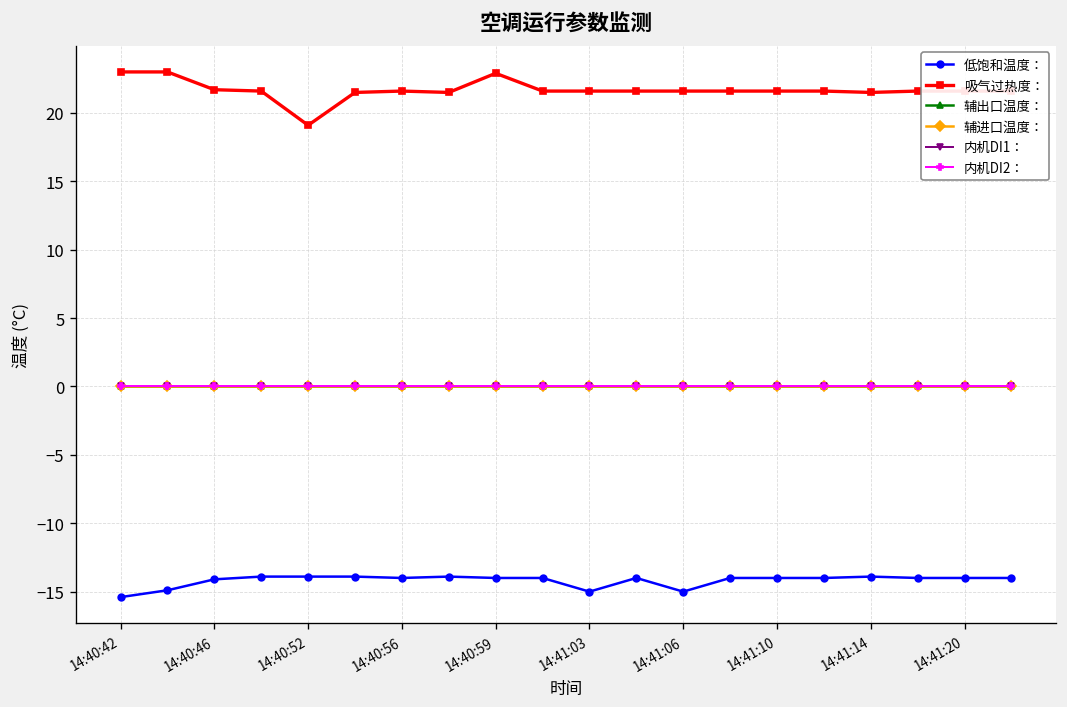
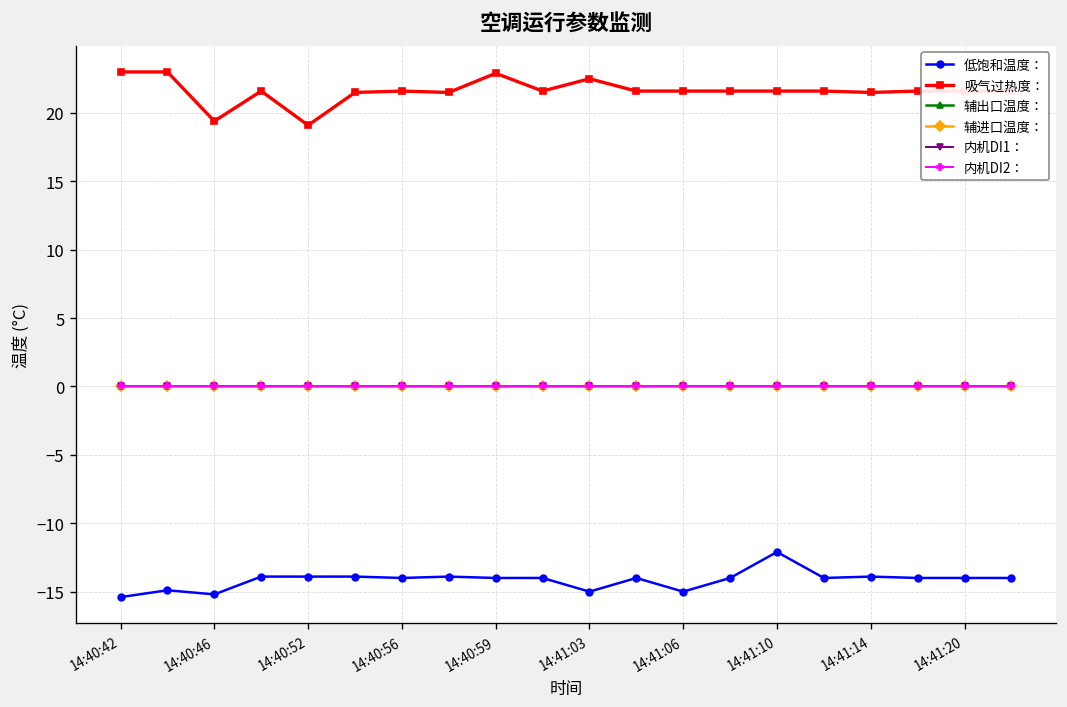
低饱和温度：, 14:40:46: -14.1 -> -15.2
吸气过热度：, 14:40:46: 21.7 -> 19.4
吸气过热度：, 14:41:03: 21.6 -> 22.5
低饱和温度：, 14:41:10: -14.0 -> -12.1
